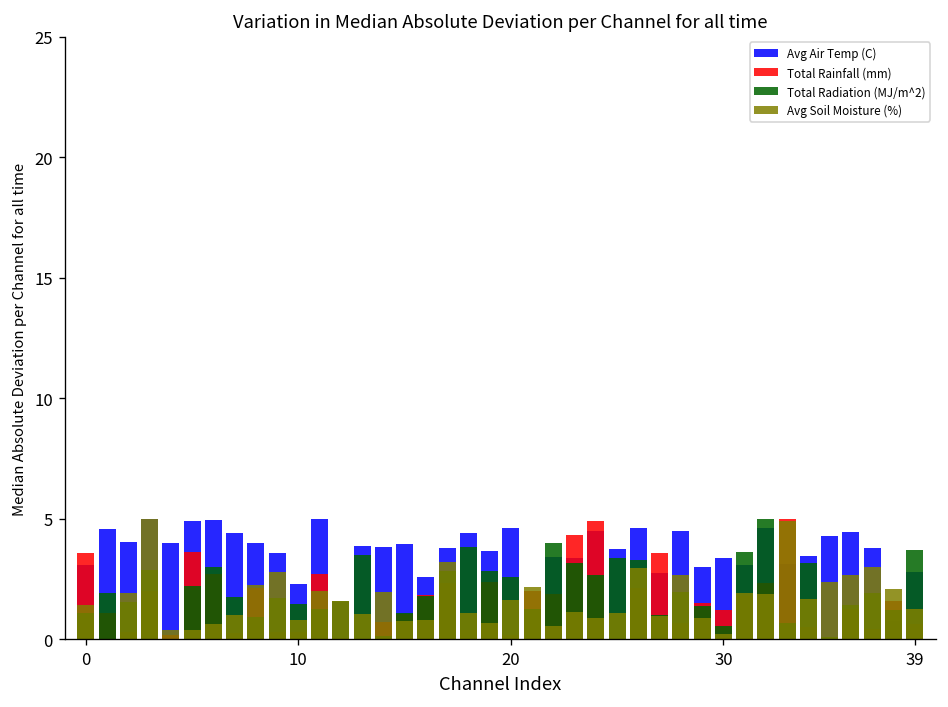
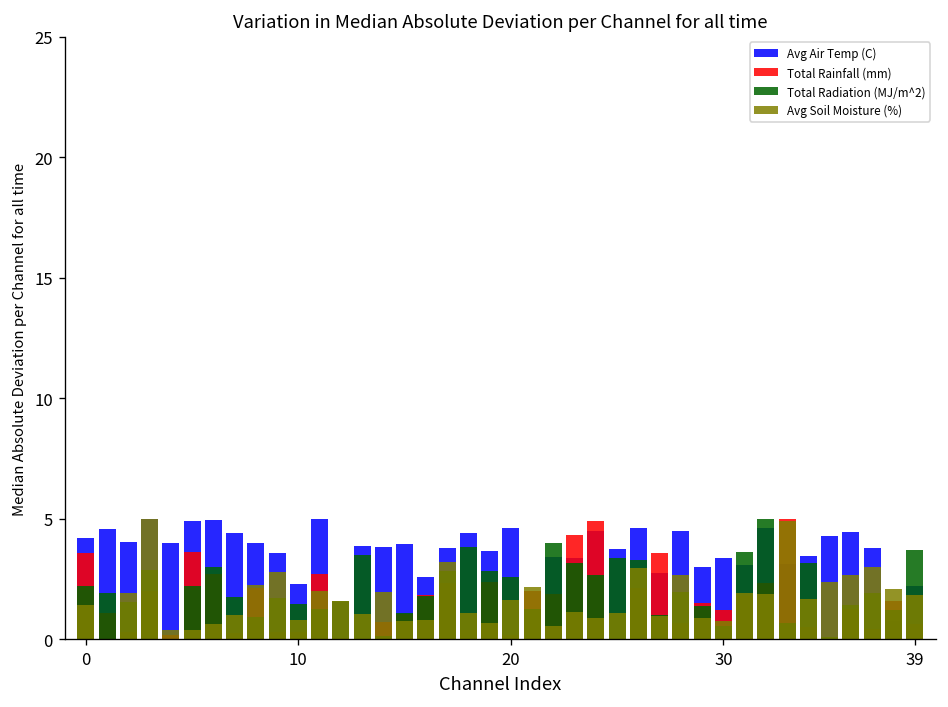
Avg Air Temp (C), 0: 3.1 -> 4.2
Total Radiation (MJ/m^2), 0: 1.1 -> 2.2
Avg Soil Moisture (%), 30: 0.2 -> 0.8
Avg Air Temp (C), 39: 2.8 -> 2.2
Avg Soil Moisture (%), 39: 1.2 -> 1.8
